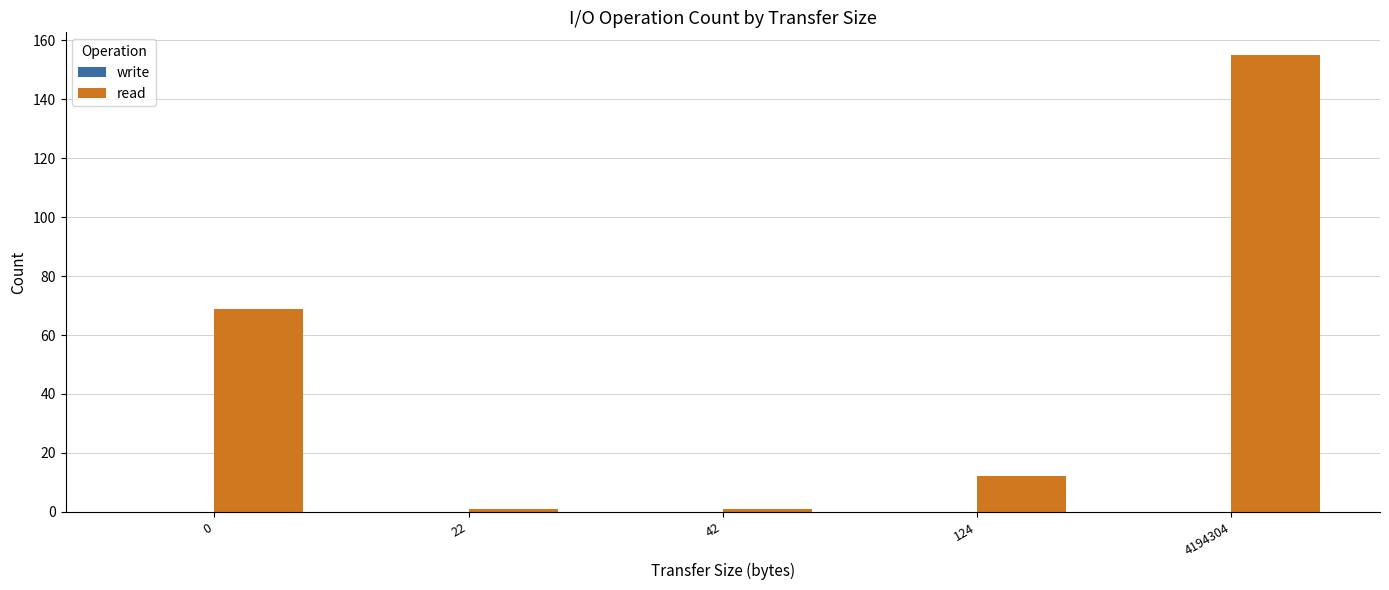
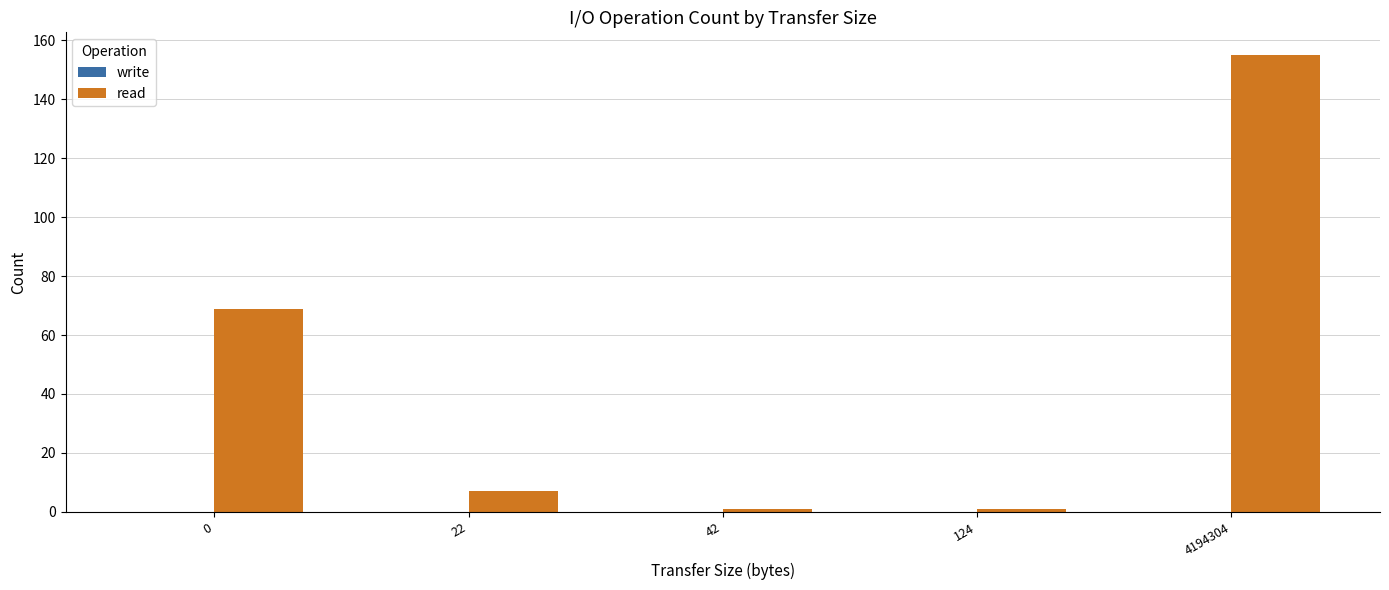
read, 22: 1 -> 7
read, 124: 12 -> 1
